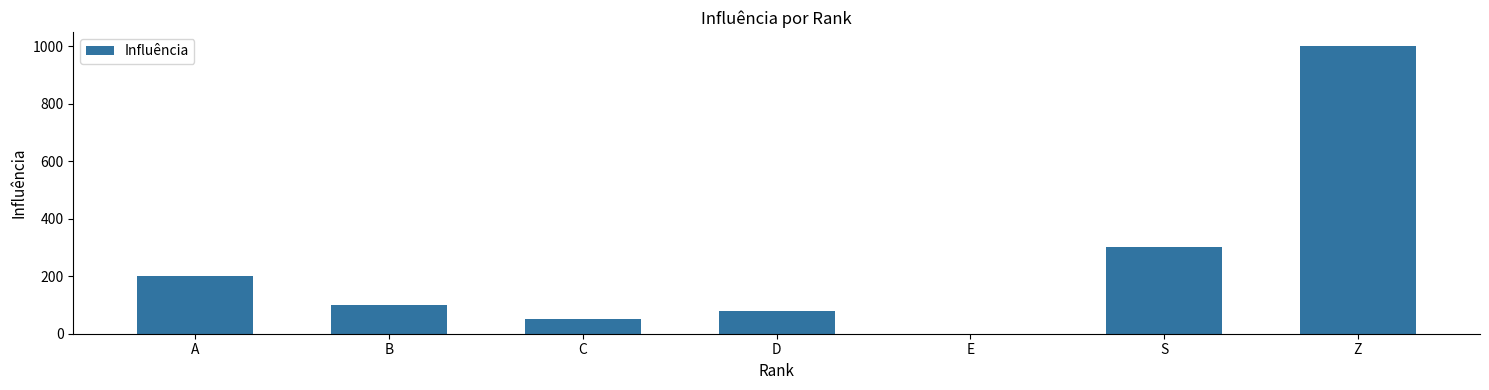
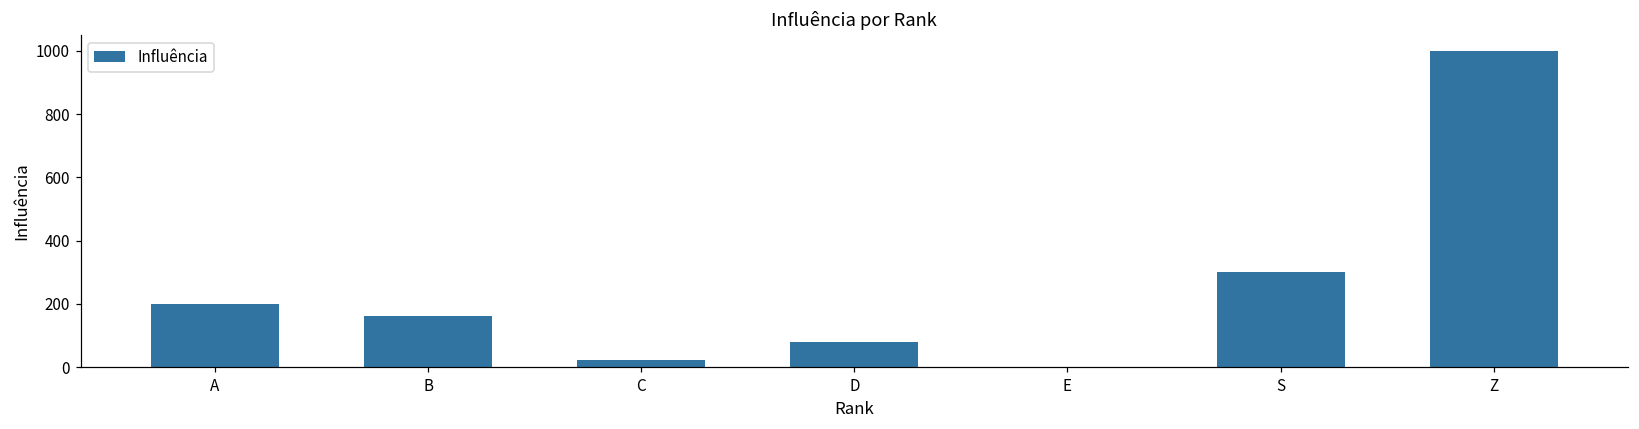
B: 100 -> 160
C: 50 -> 20
